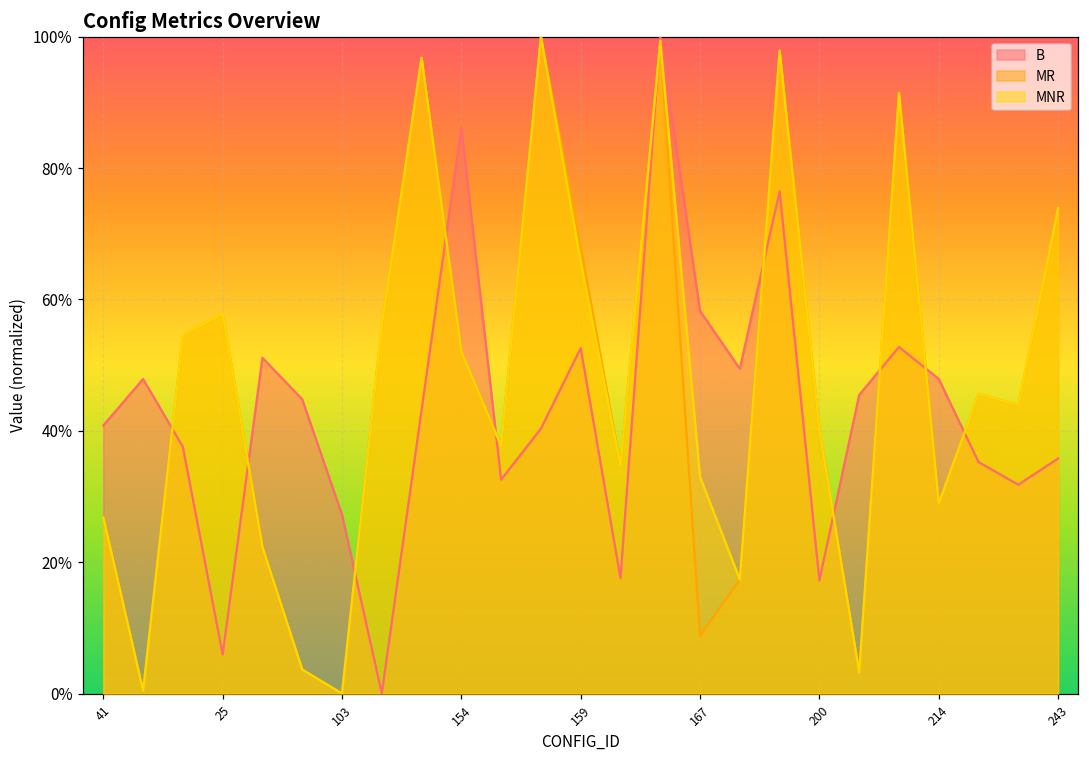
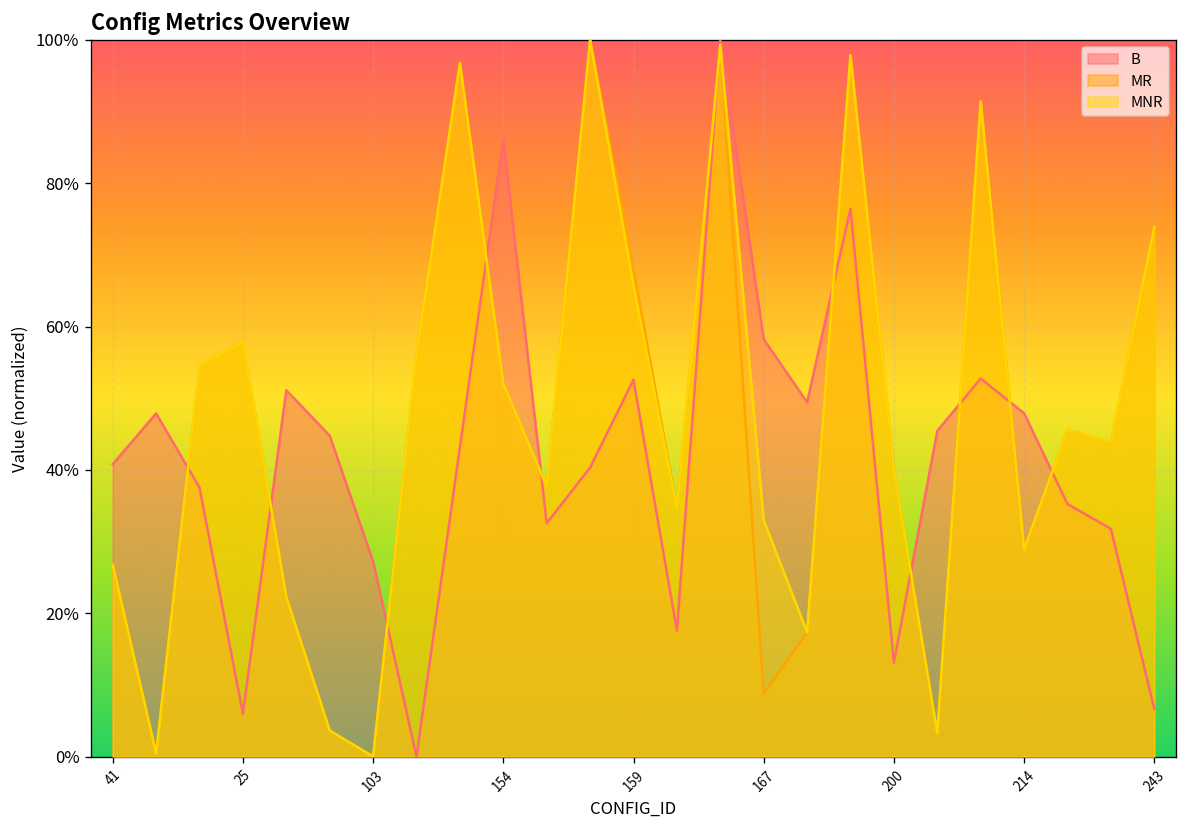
B, 200: 17% -> 13%
B, 243: 36% -> 7%
